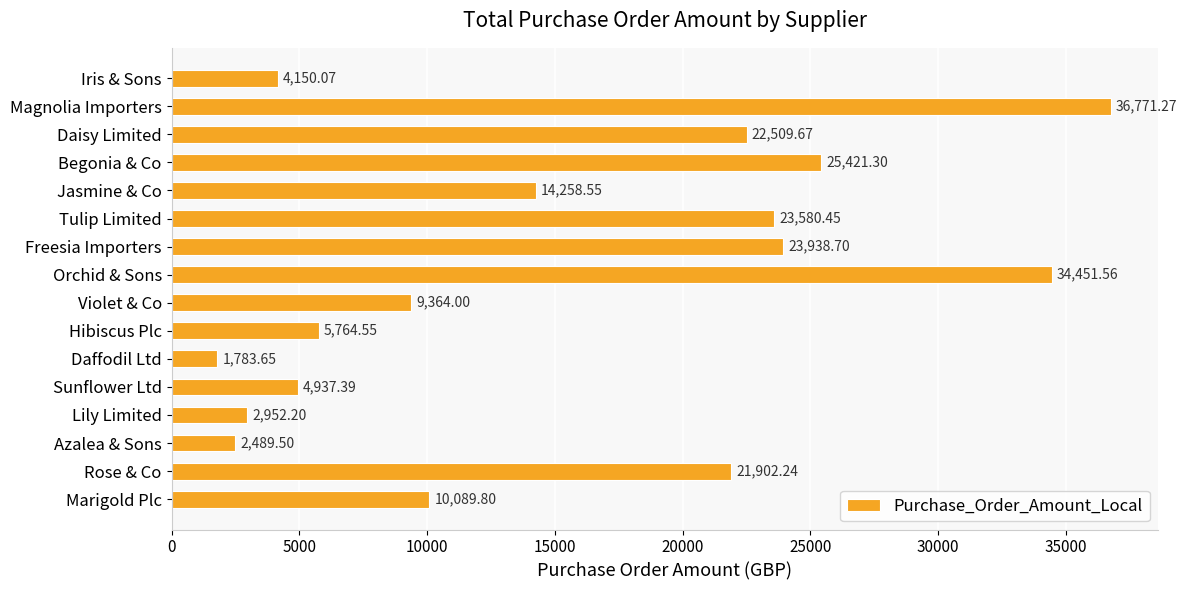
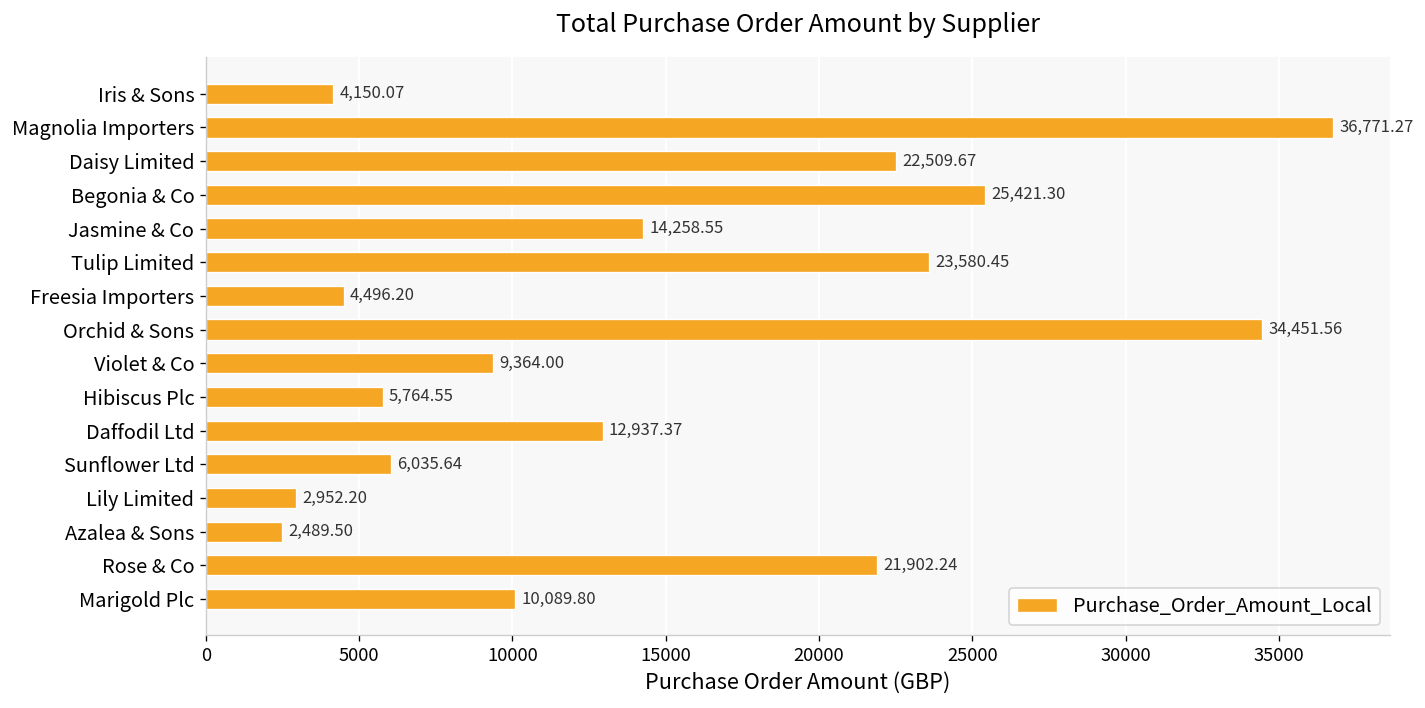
Freesia Importers: 23,938.70 -> 4,496.20
Daffodil Ltd: 1,783.65 -> 12,937.37
Sunflower Ltd: 4,937.39 -> 6,035.64
